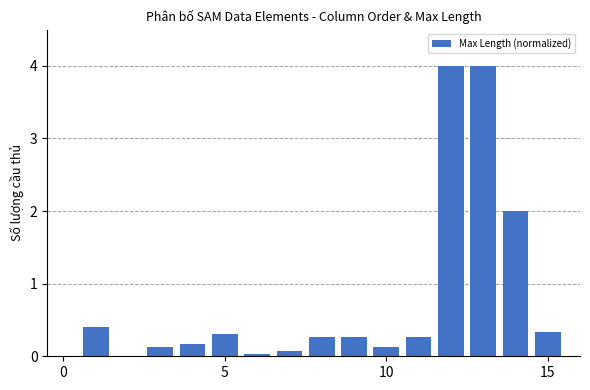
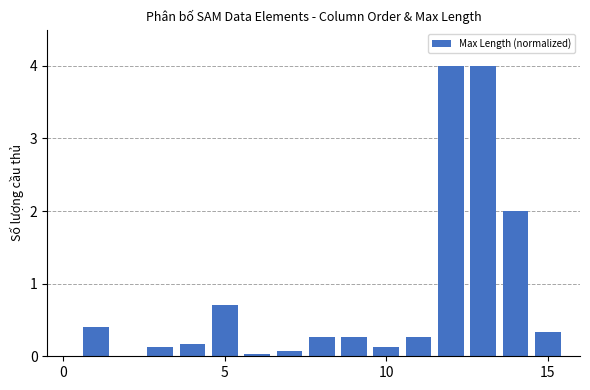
5: 0.3 -> 0.7
